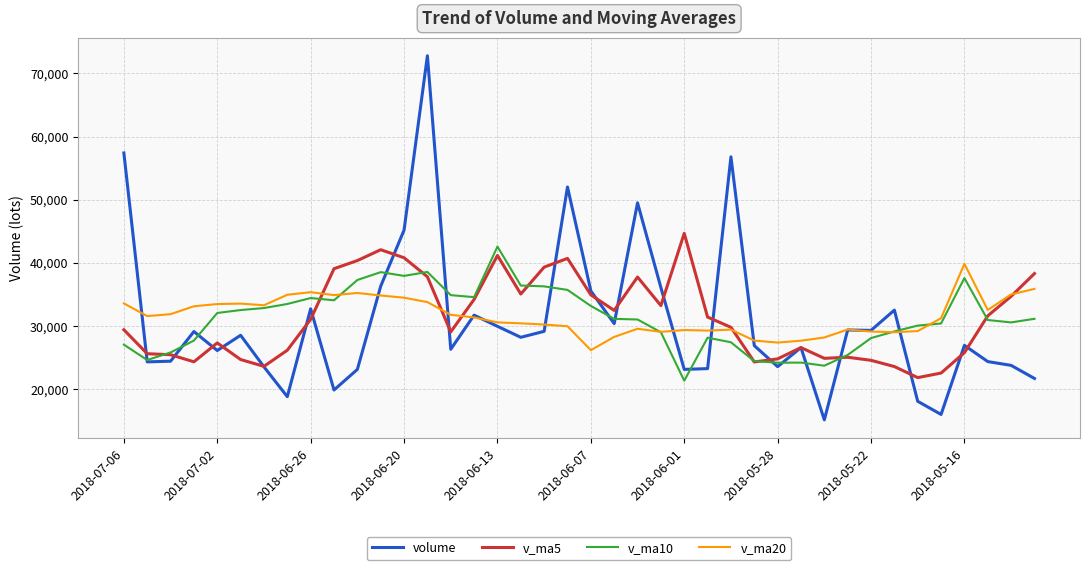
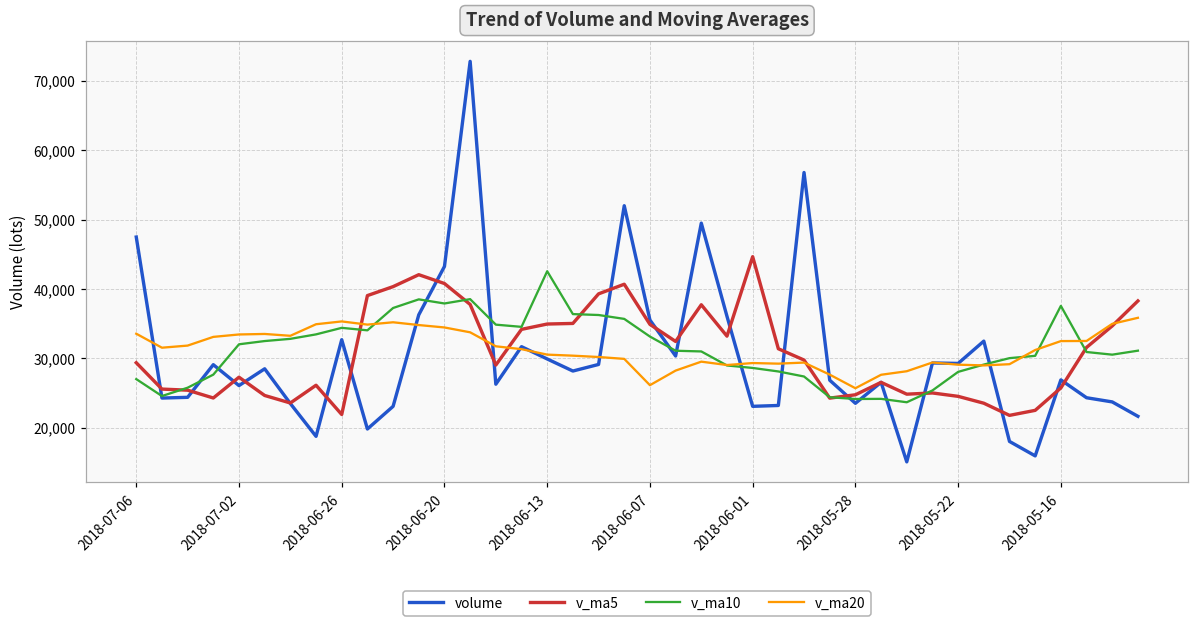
volume, 2018-07-06: 57,000 -> 47,000
v_ma5, 2018-06-26: 31,000 -> 22,000
volume, 2018-06-20: 45,000 -> 43,000
v_ma5, 2018-06-13: 41,000 -> 35,000
v_ma10, 2018-06-01: 21,000 -> 29,000
v_ma20, 2018-05-28: 27,000 -> 26,000
v_ma20, 2018-05-16: 40,000 -> 33,000
